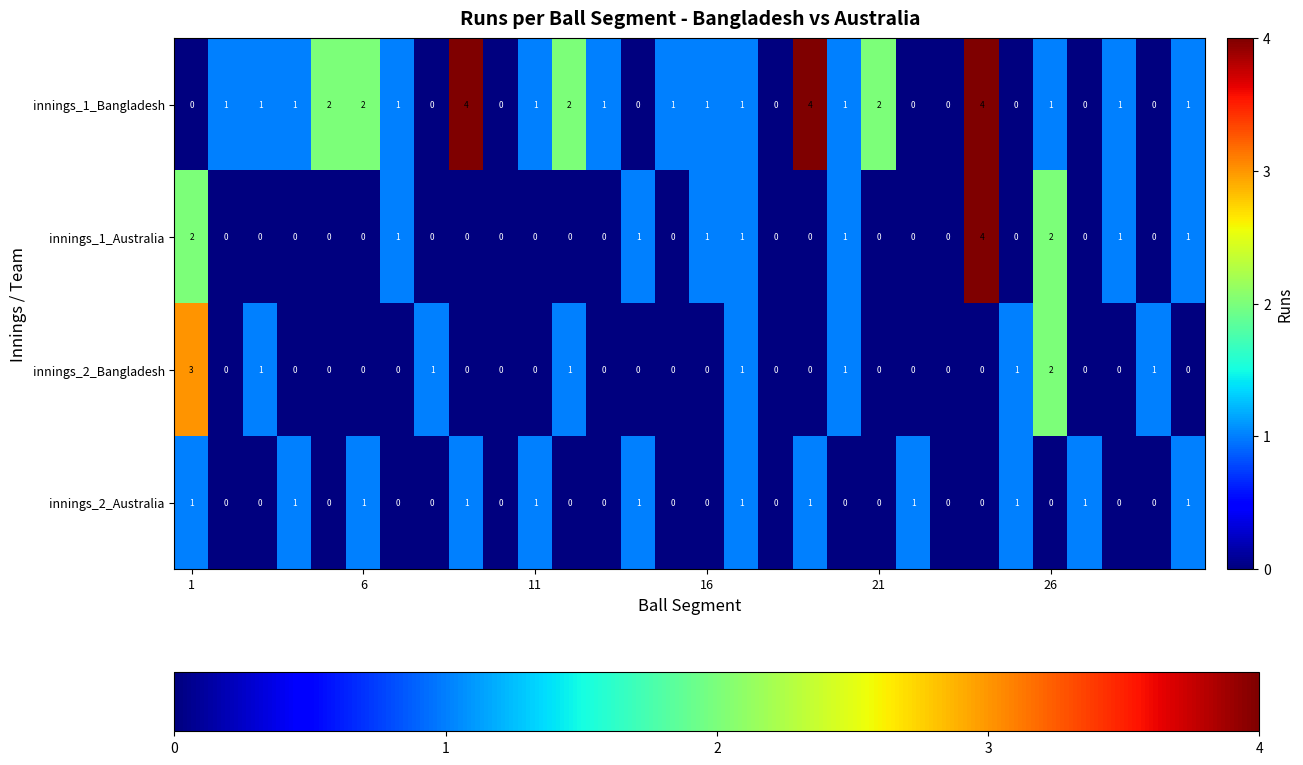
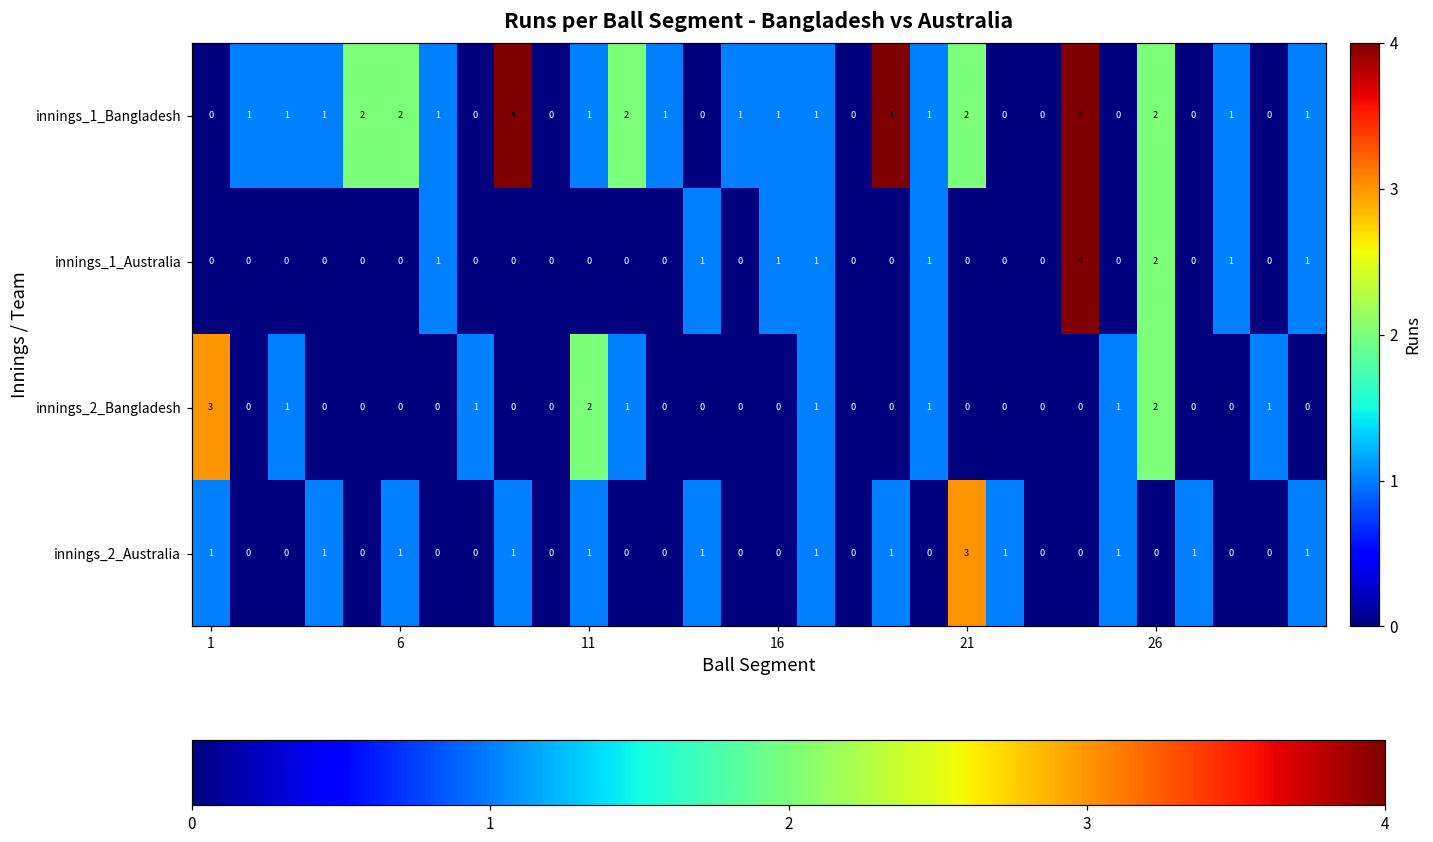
innings_1_Bangladesh, 26: 1 -> 2
innings_1_Australia, 1: 2 -> 0
innings_2_Bangladesh, 11: 0 -> 2
innings_2_Australia, 21: 0 -> 3
